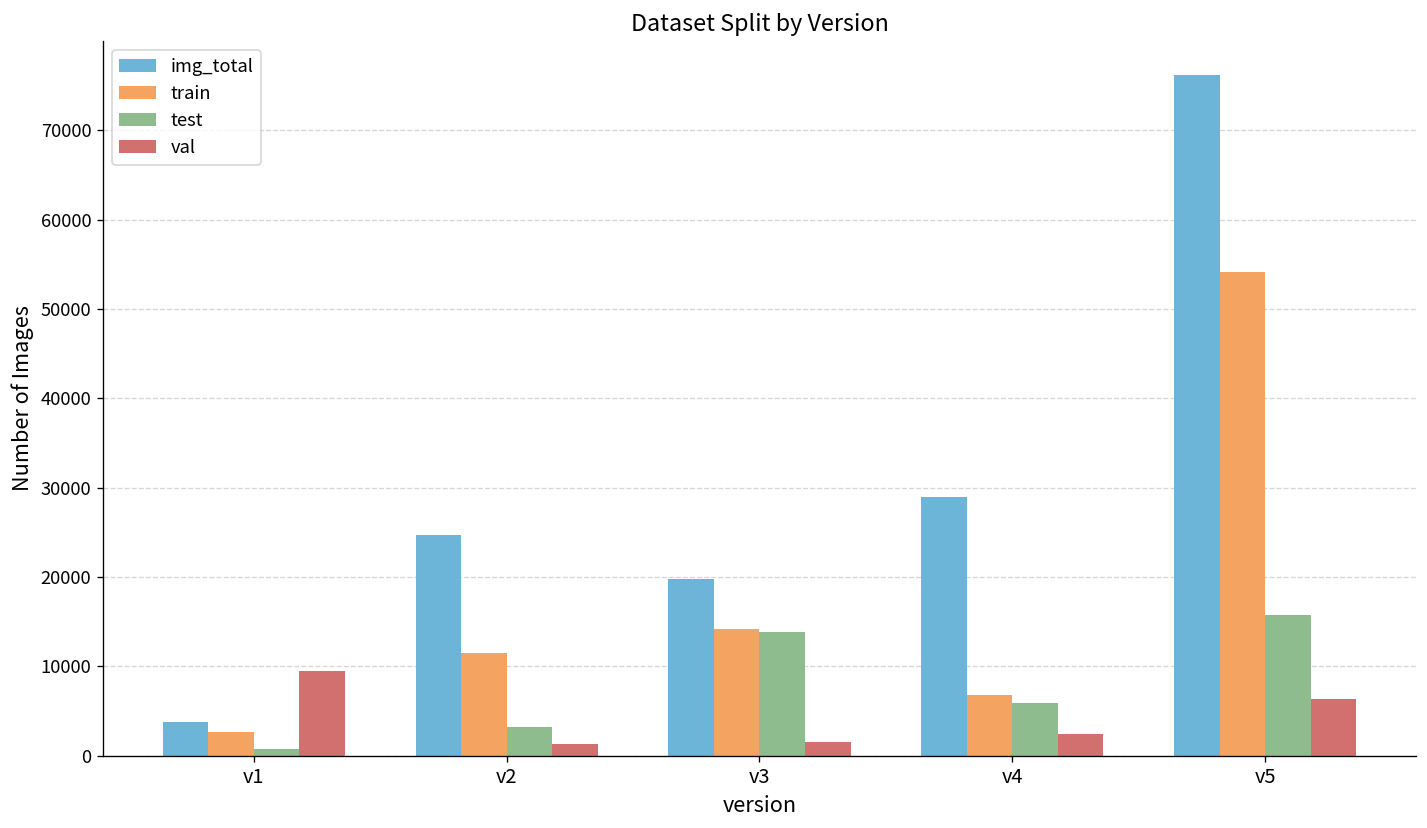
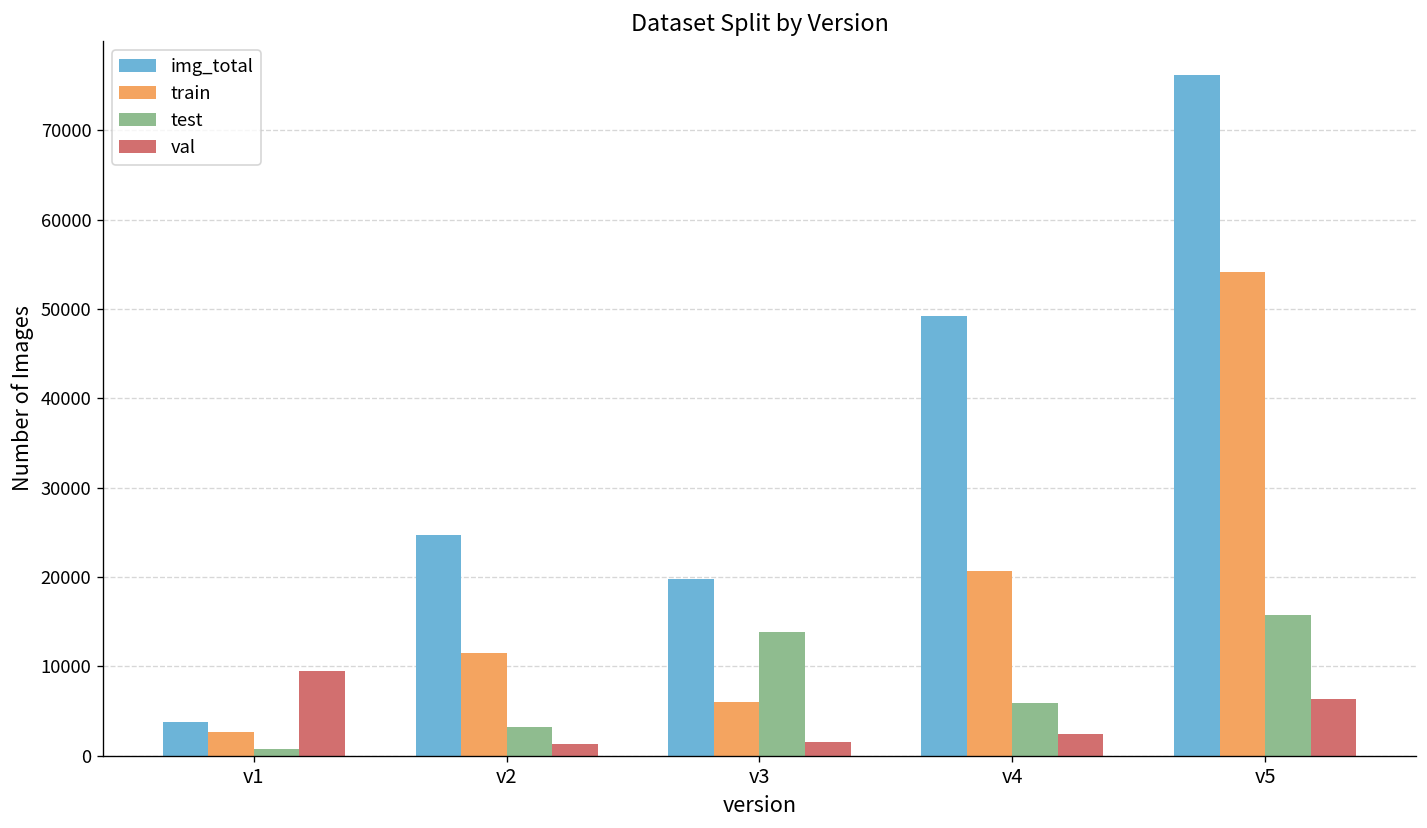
train, v3: 14000 -> 6000
img_total, v4: 29000 -> 49000
train, v4: 7000 -> 21000
